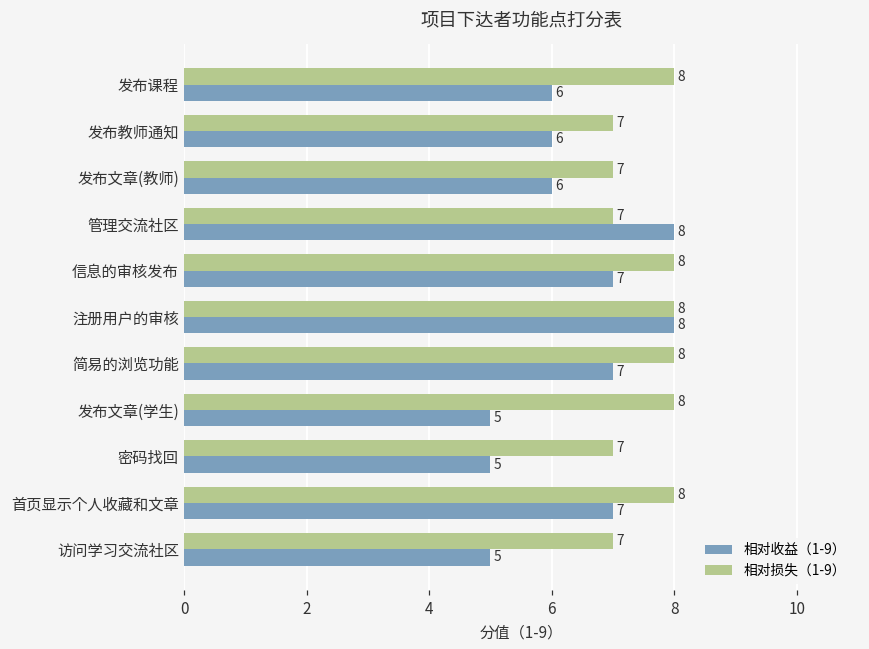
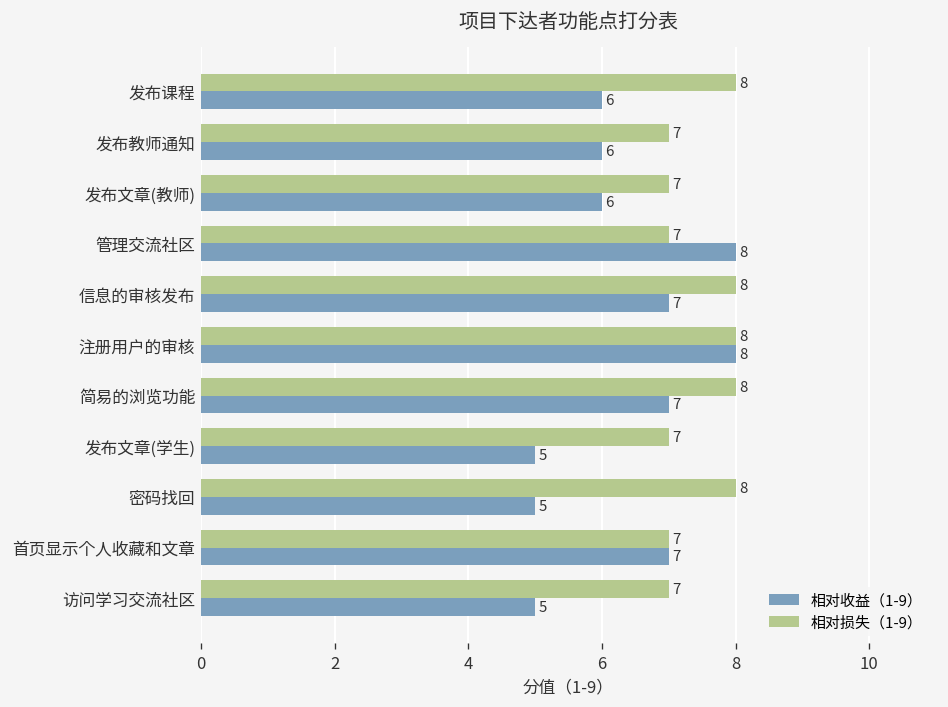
相对损失（1-9）, 发布文章(学生): 8 -> 7
相对损失（1-9）, 密码找回: 7 -> 8
相对损失（1-9）, 首页显示个人收藏和文章: 8 -> 7
